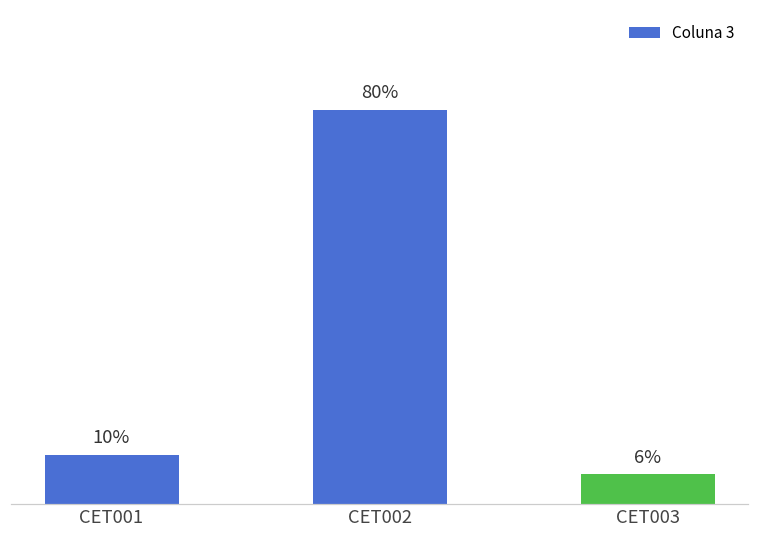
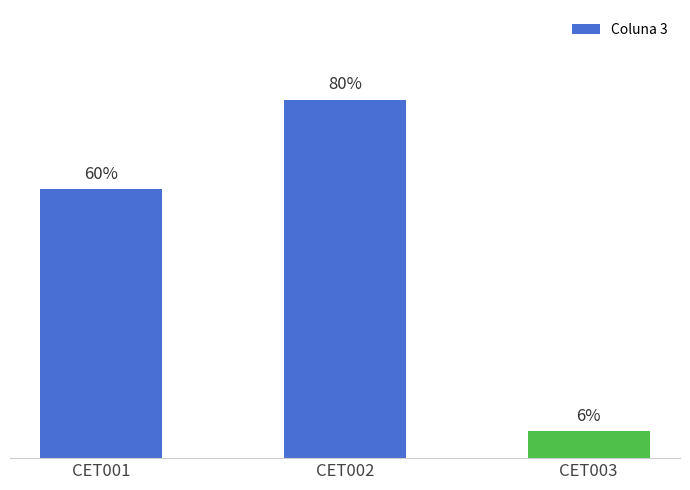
CET001: 10% -> 60%
